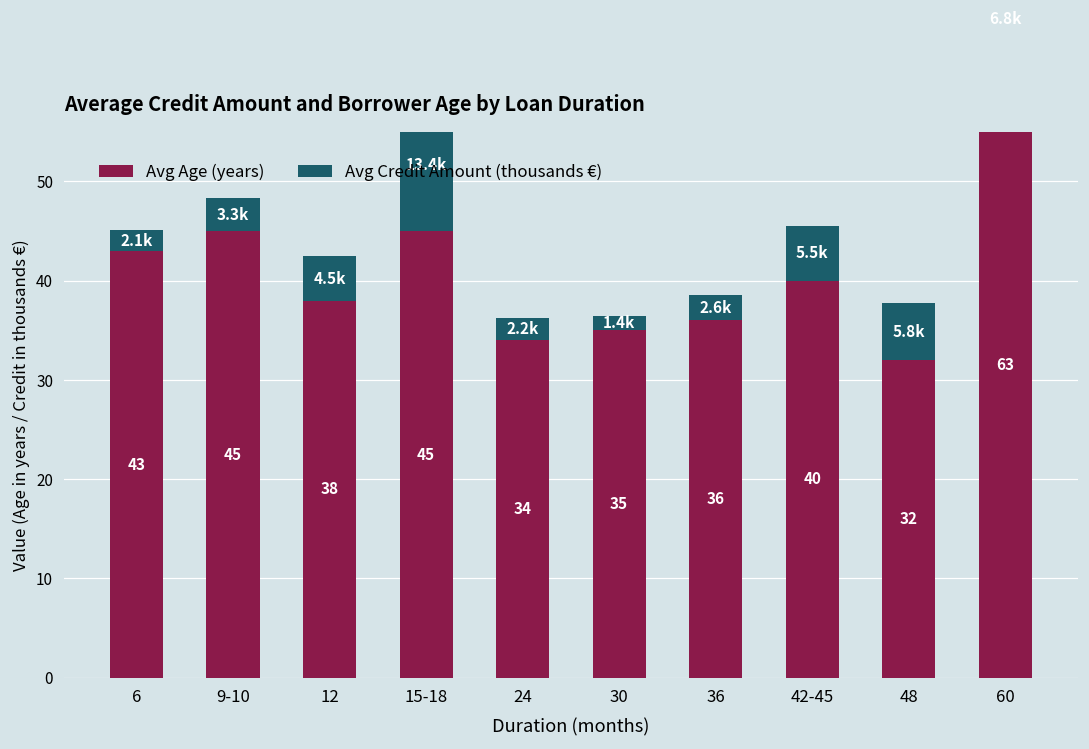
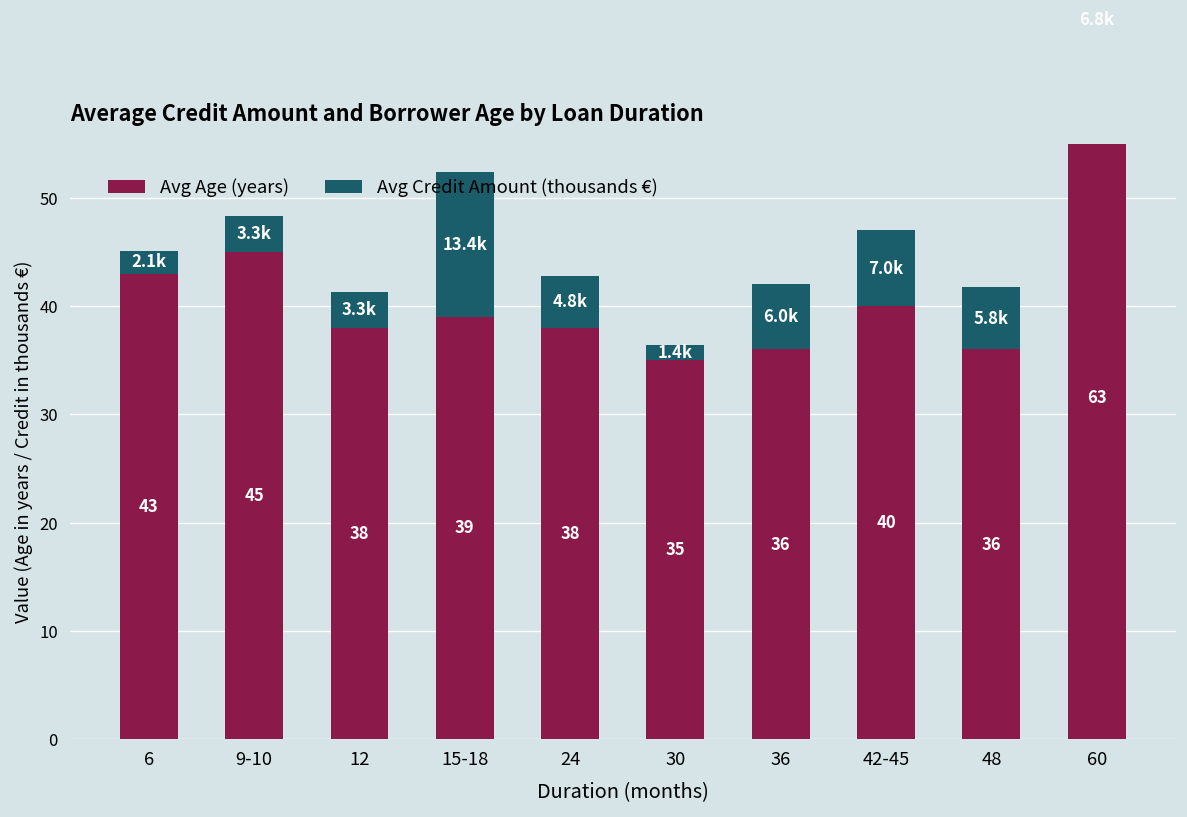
Avg Credit Amount (thousands €), 12: 4.5k -> 3.3k
Avg Age (years), 15-18: 45 -> 39
Avg Age (years), 24: 34 -> 38
Avg Credit Amount (thousands €), 24: 2.2k -> 4.8k
Avg Credit Amount (thousands €), 36: 2.6k -> 6.0k
Avg Credit Amount (thousands €), 42-45: 5.5k -> 7.0k
Avg Age (years), 48: 32 -> 36
